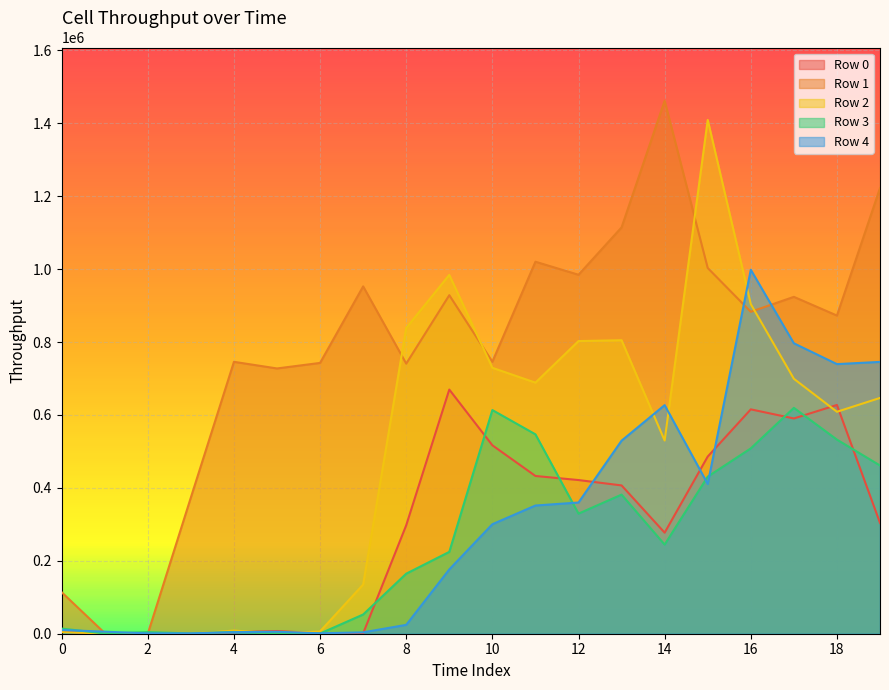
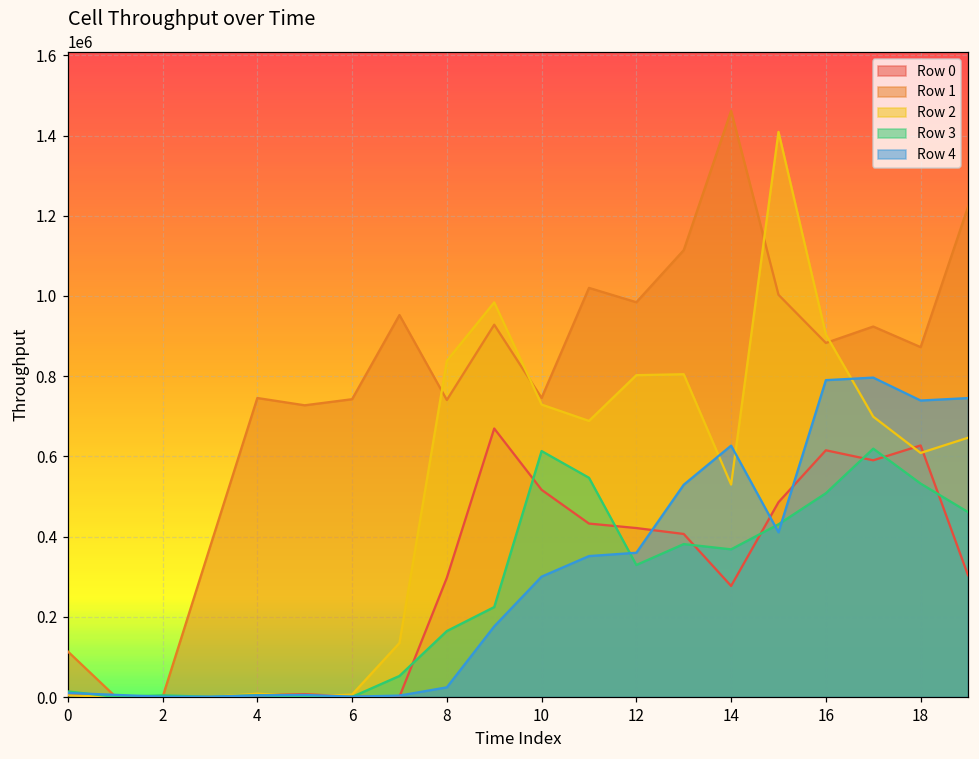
Row 3, 14: 240000 -> 370000
Row 4, 16: 1000000 -> 790000
